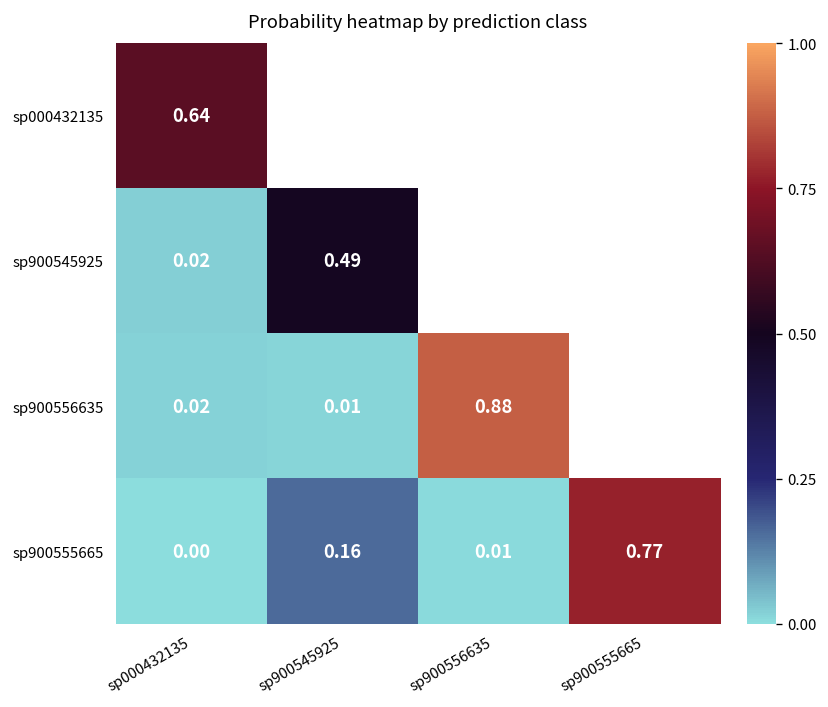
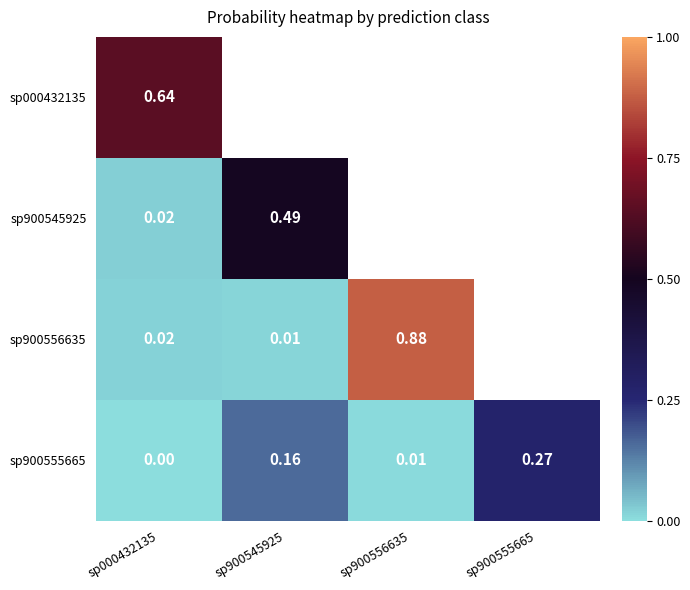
sp900555665, sp900555665: 0.77 -> 0.27
